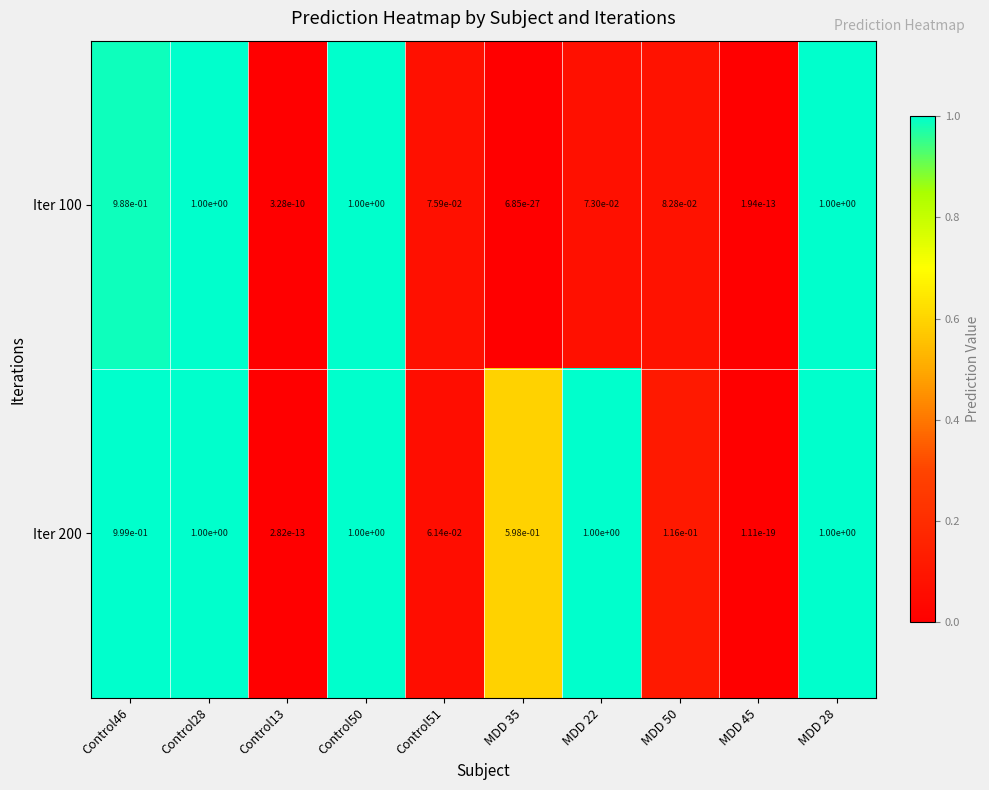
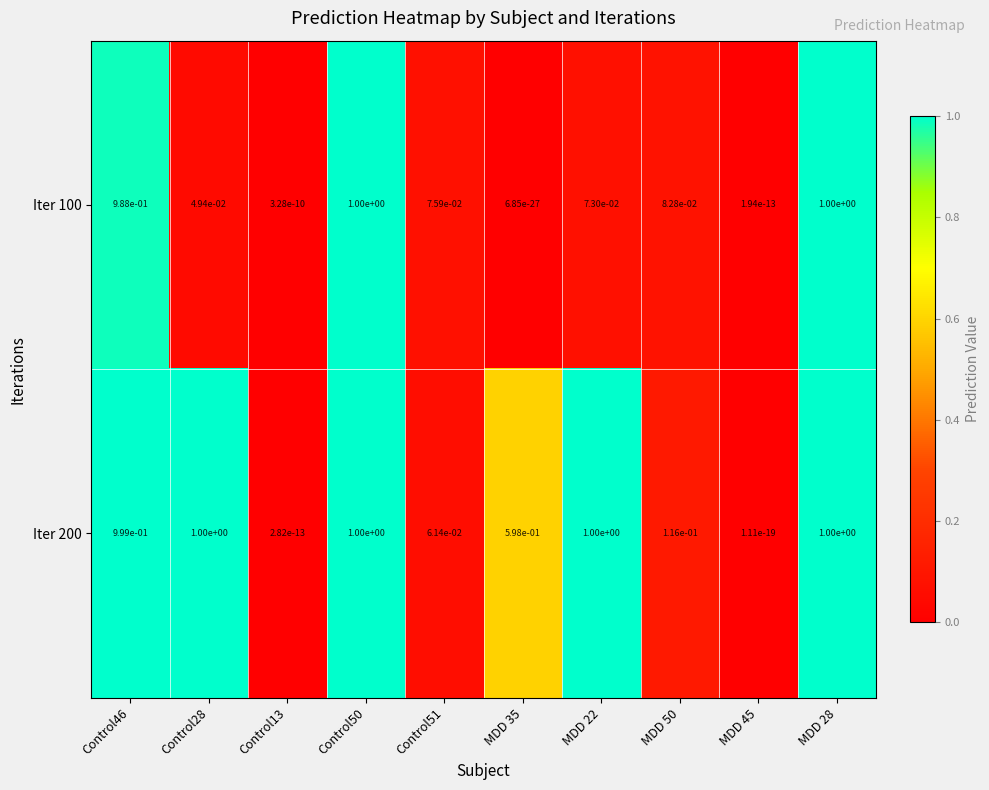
Iter 100, Control28: 1.00e+00 -> 4.94e-02
